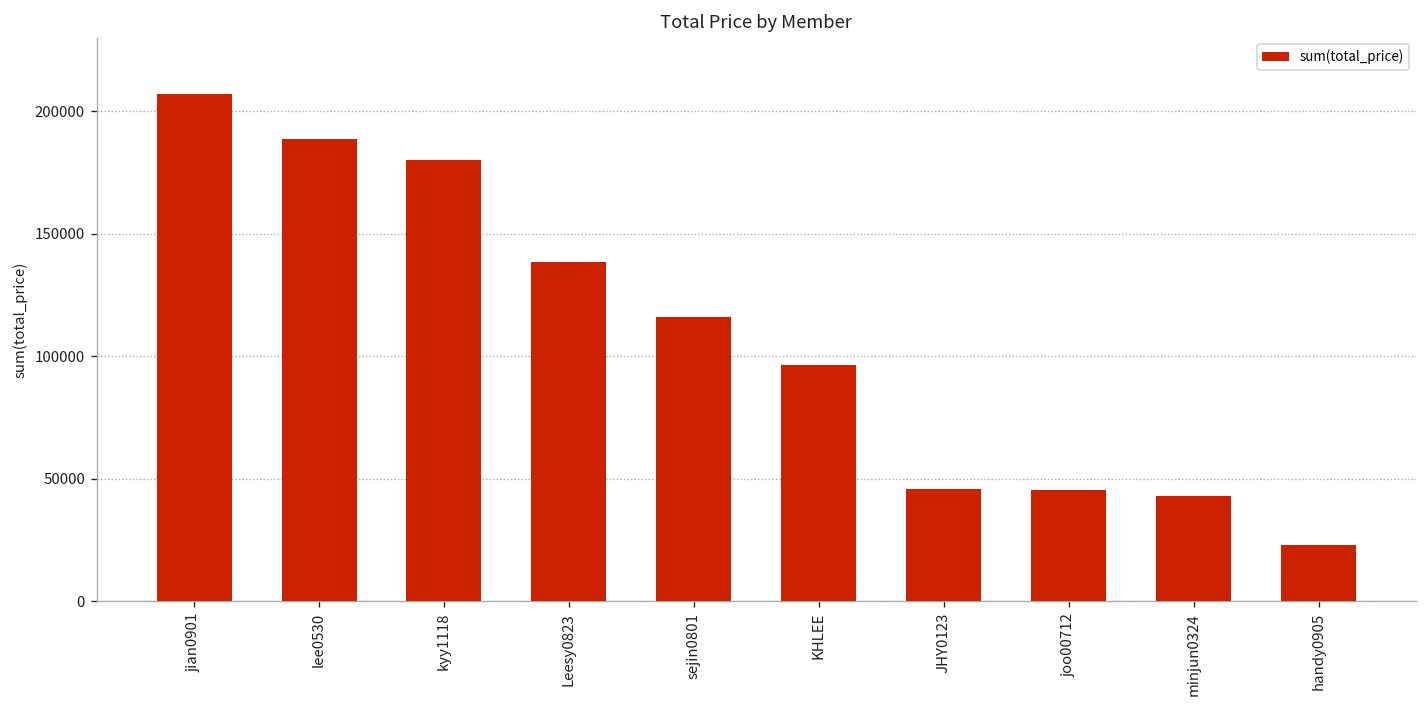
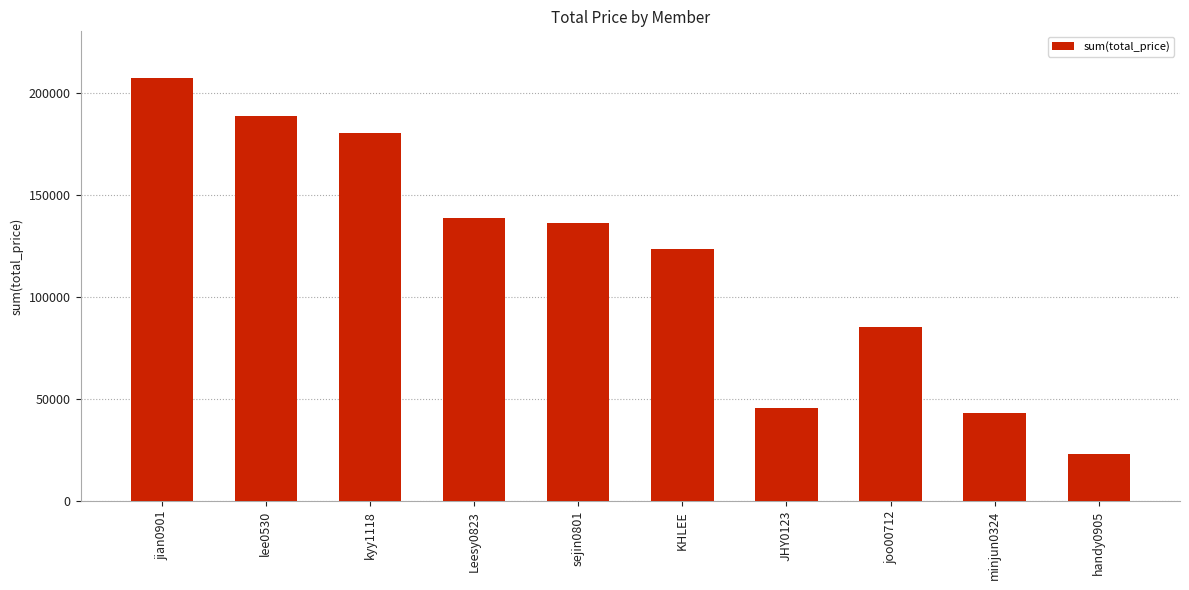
sejin0801: 116000 -> 136000
KHLEE: 96000 -> 124000
joo00712: 45000 -> 85000
